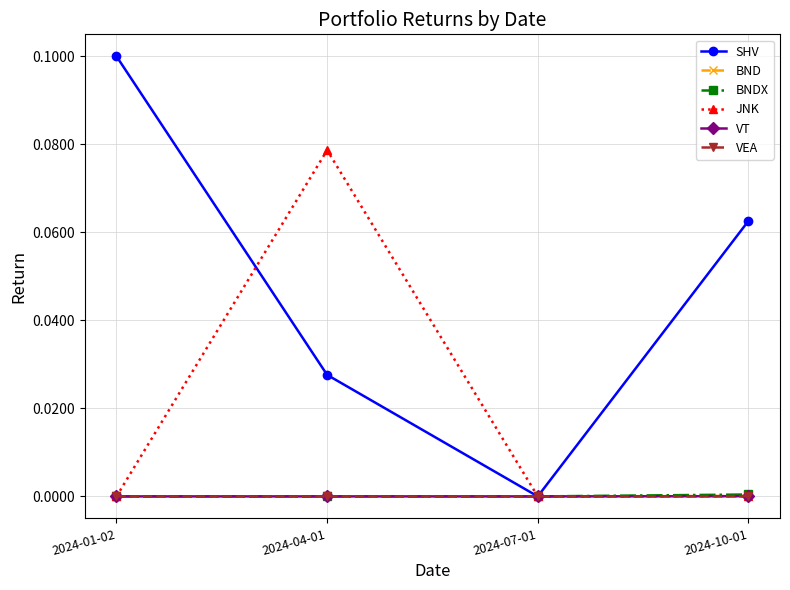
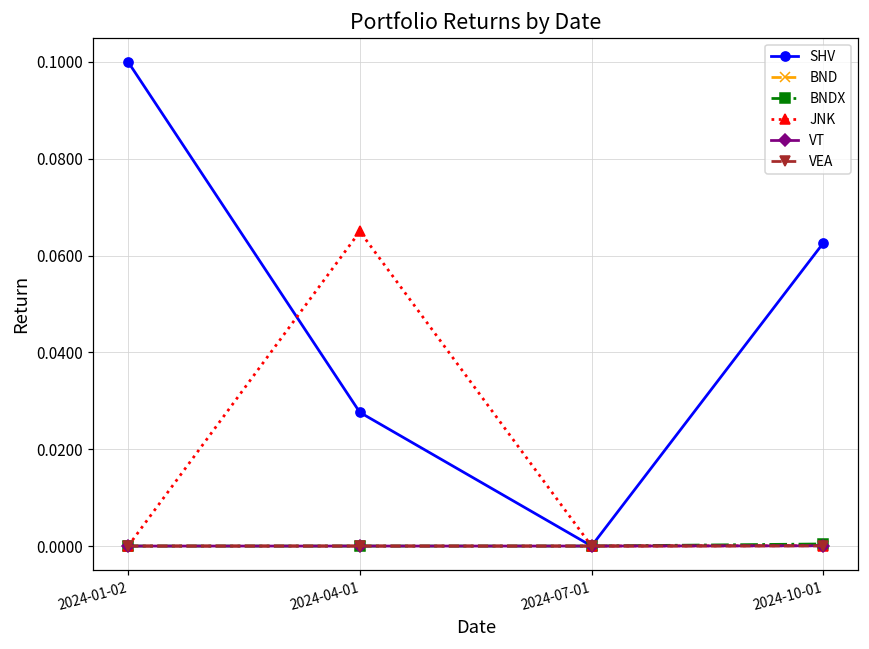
JNK, 2024-04-01: 0.079 -> 0.065
